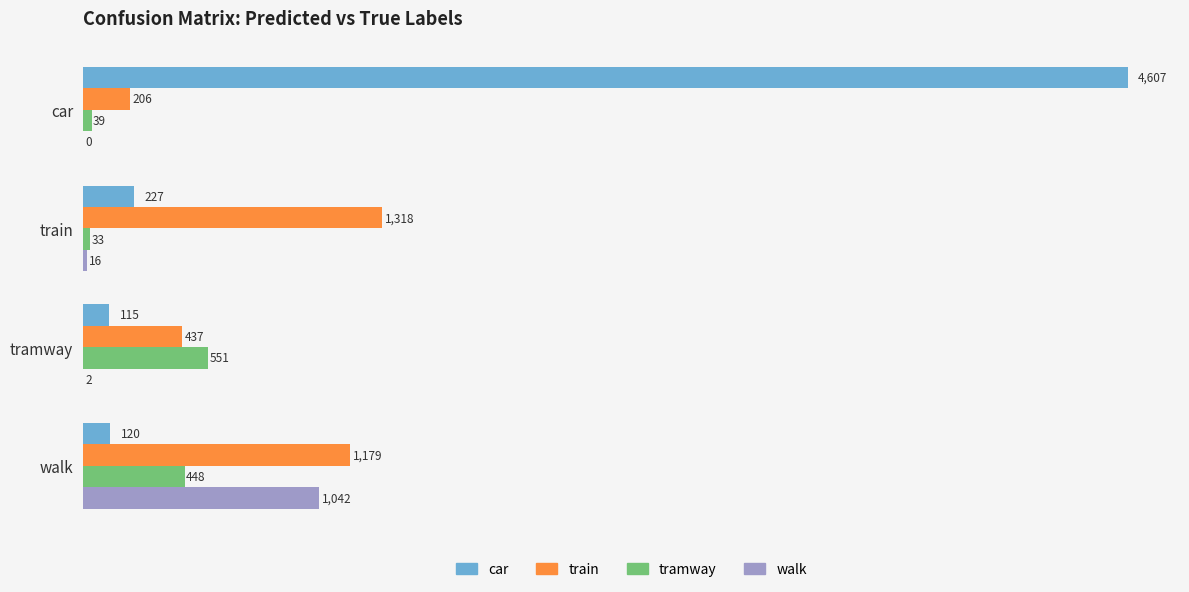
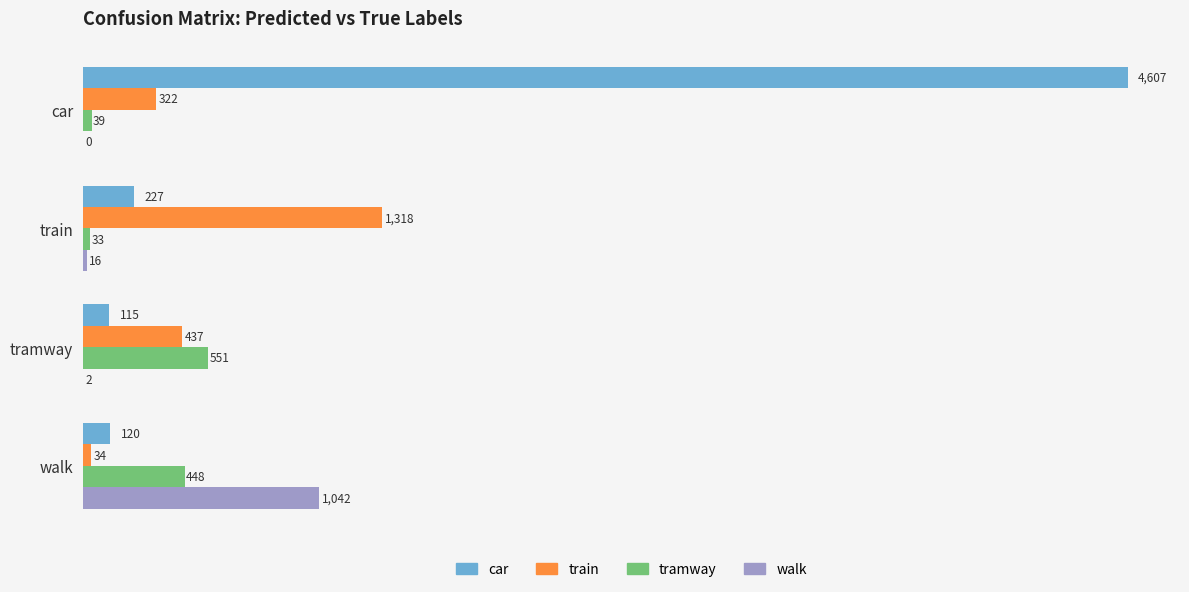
train, car: 206 -> 322
train, walk: 1,179 -> 34
